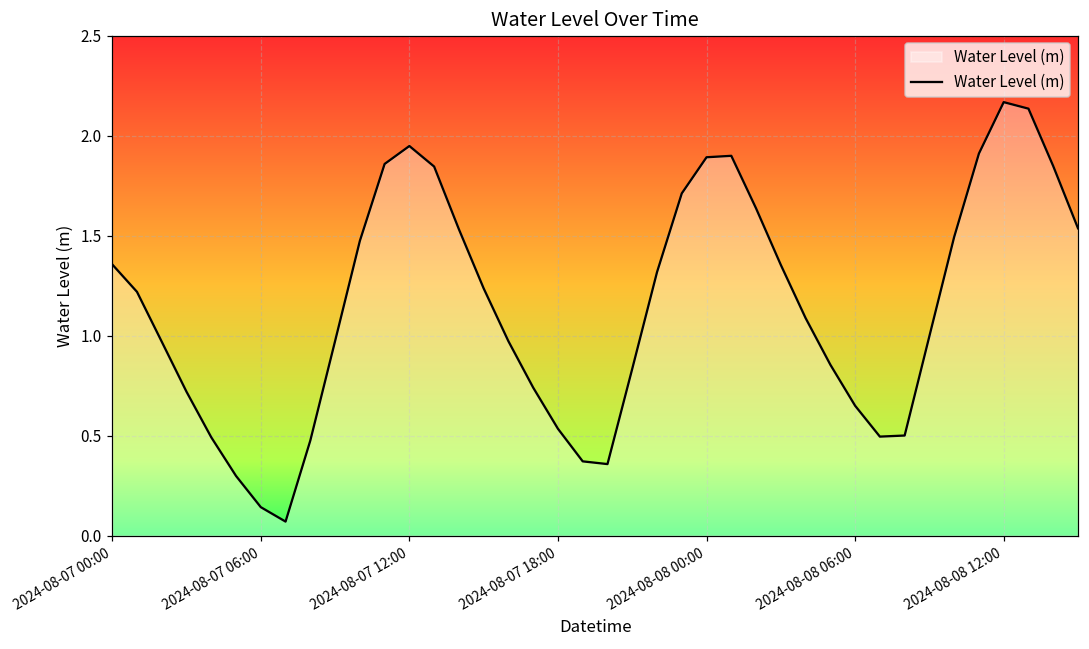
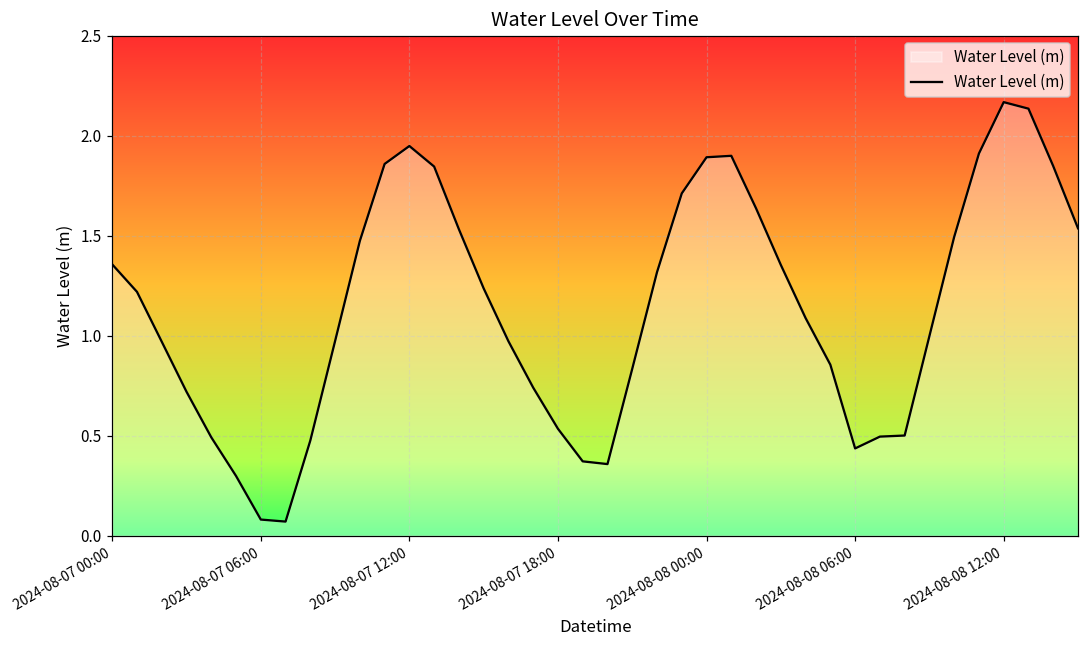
2024-08-07 06:00: 0.14 -> 0.08
2024-08-08 06:00: 0.65 -> 0.44
